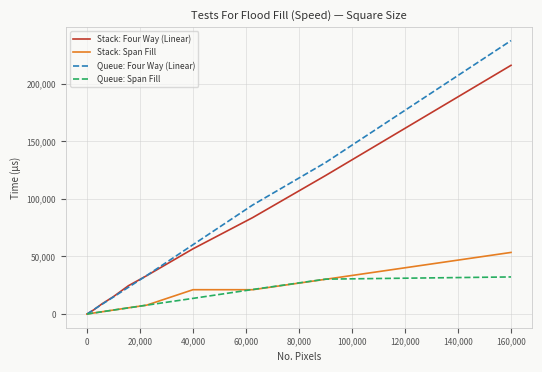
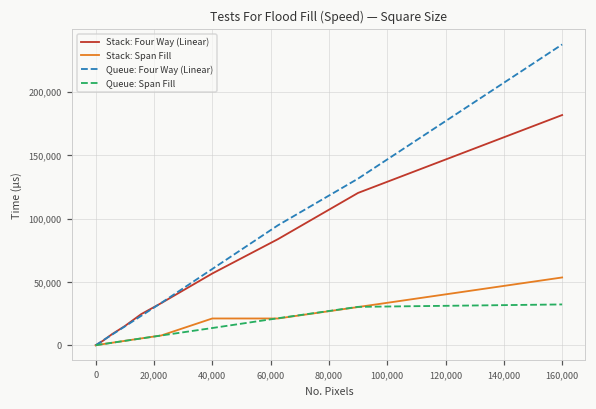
Stack: Four Way (Linear), 160,000: 216,000 -> 182,000
